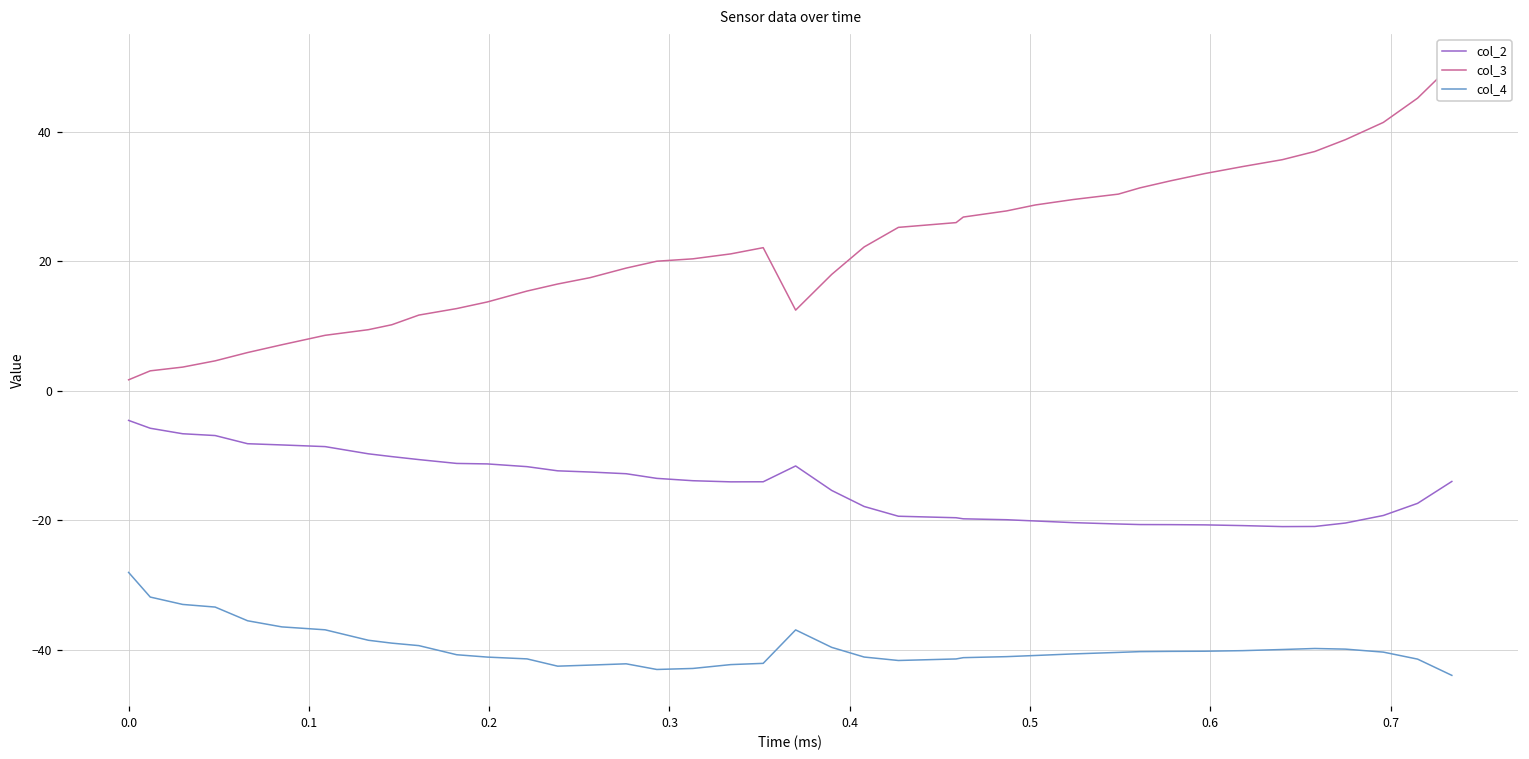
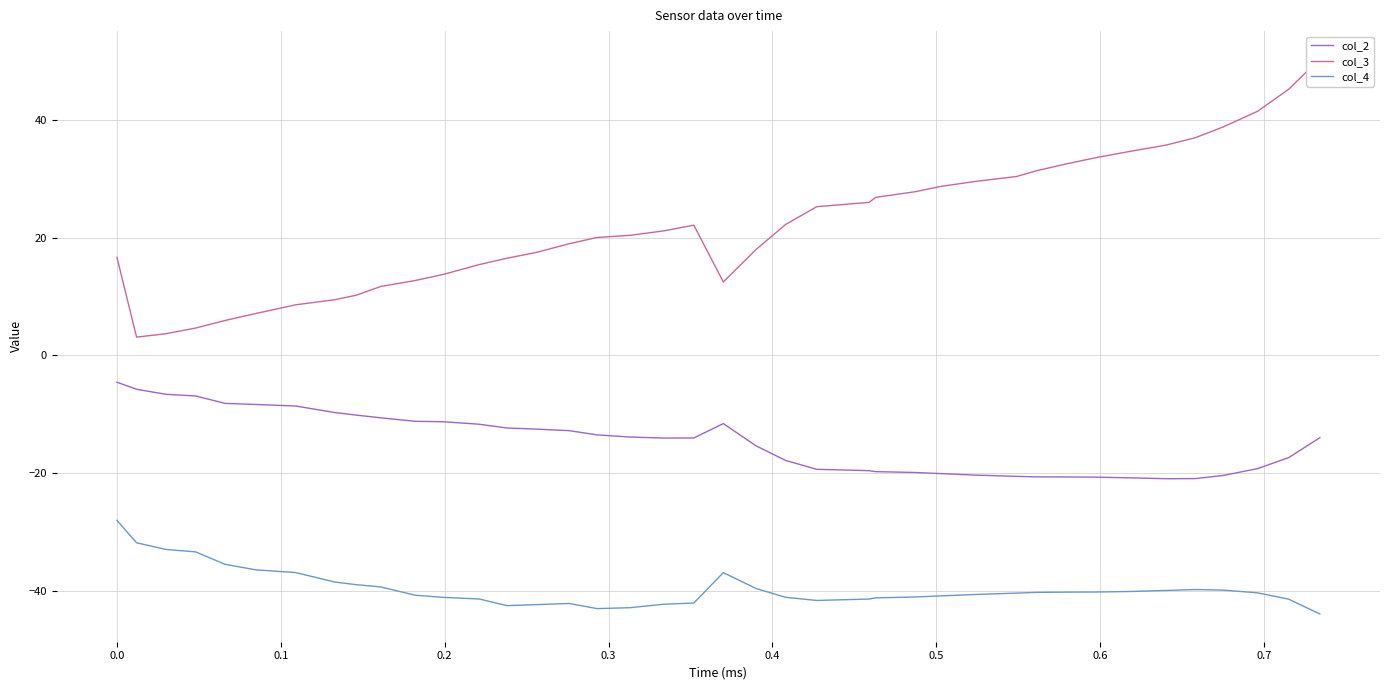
col_3, 0.0: 2 -> 17
